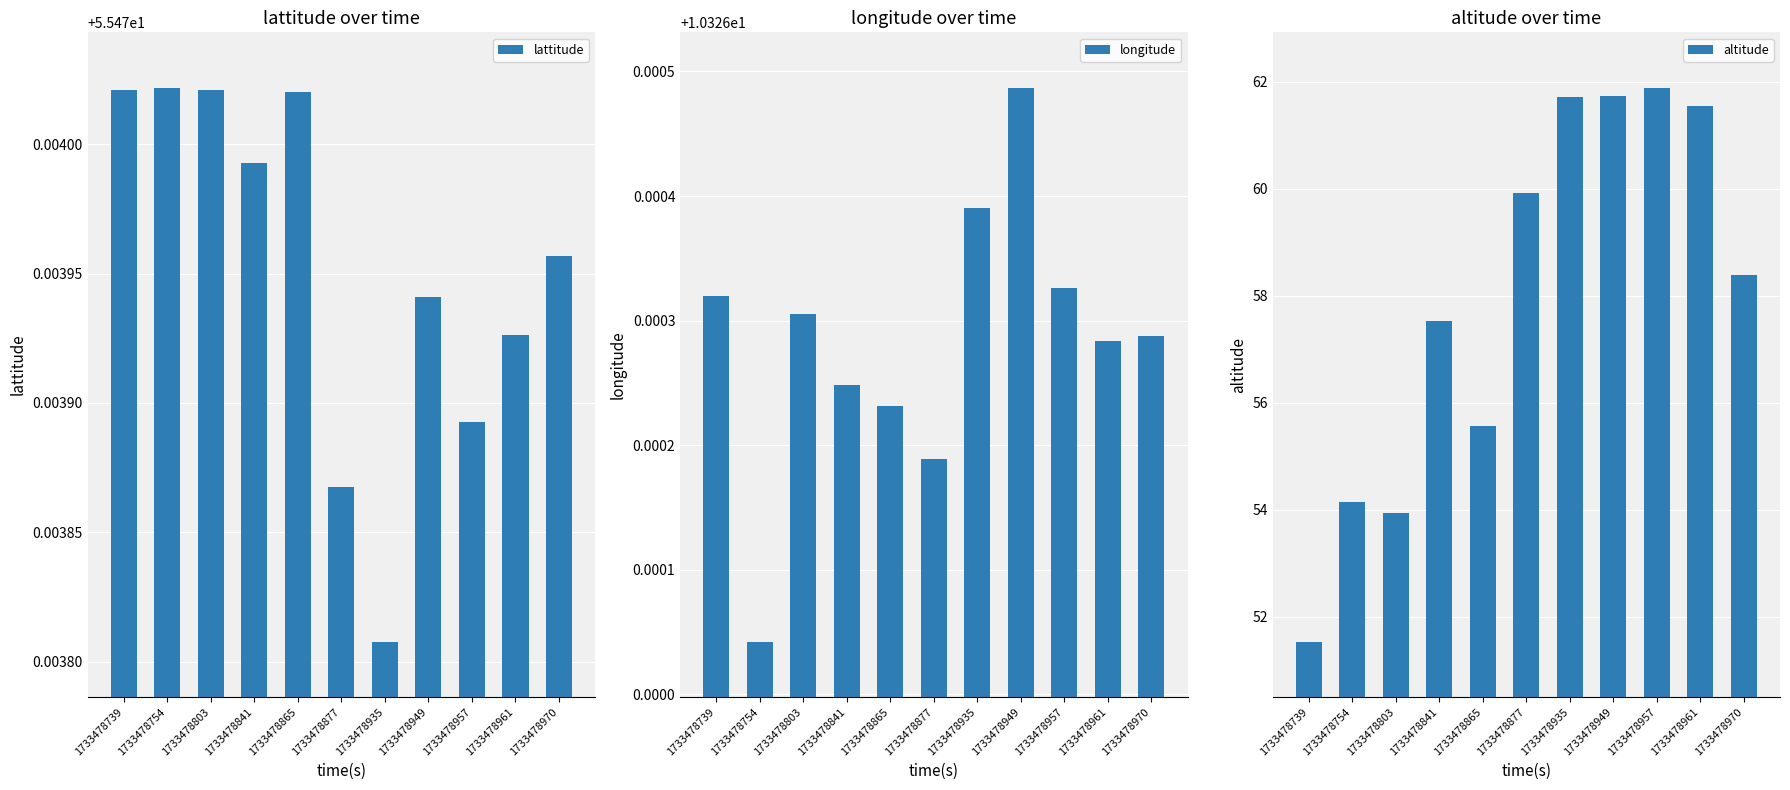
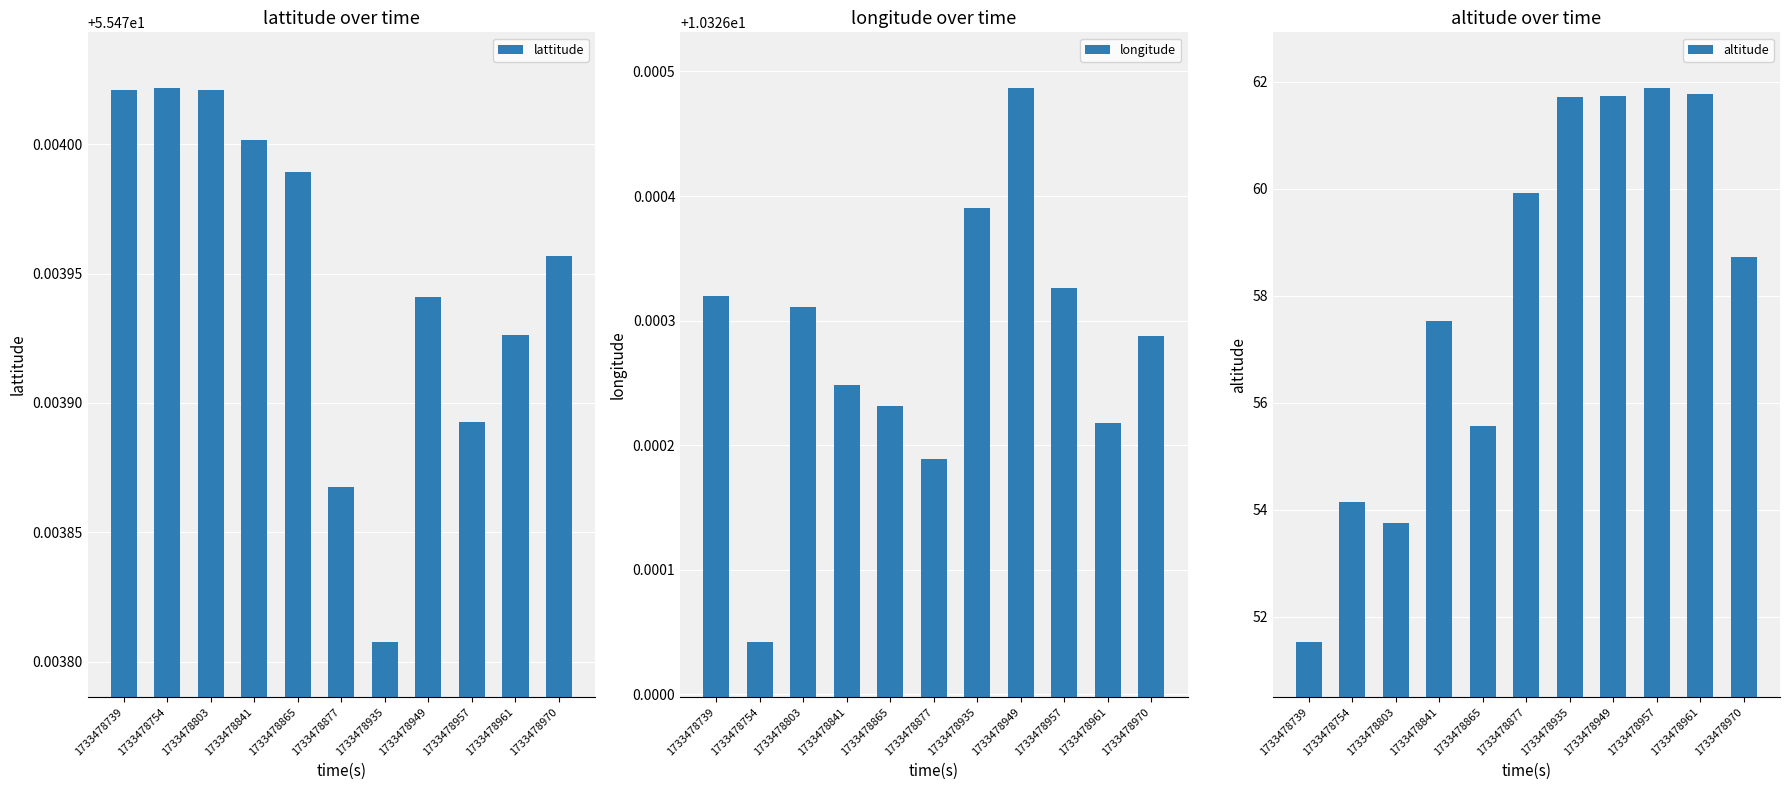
lattitude over time, 1733478841: 55.473993 -> 55.474002
lattitude over time, 1733478865: 55.474020 -> 55.473990
longitude over time, 1733478803: 10.326305 -> 10.326311
longitude over time, 1733478961: 10.326283 -> 10.326218
altitude over time, 1733478803: 53.9 -> 53.8
altitude over time, 1733478961: 61.6 -> 61.8
altitude over time, 1733478970: 58.4 -> 58.7
